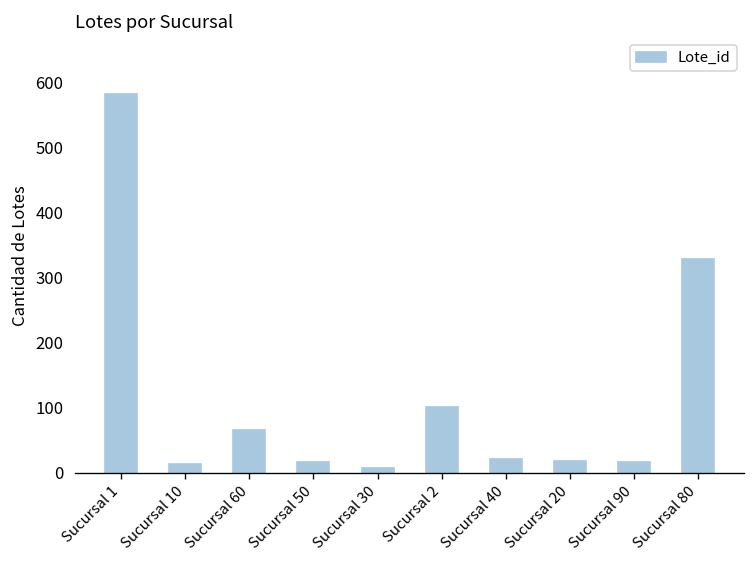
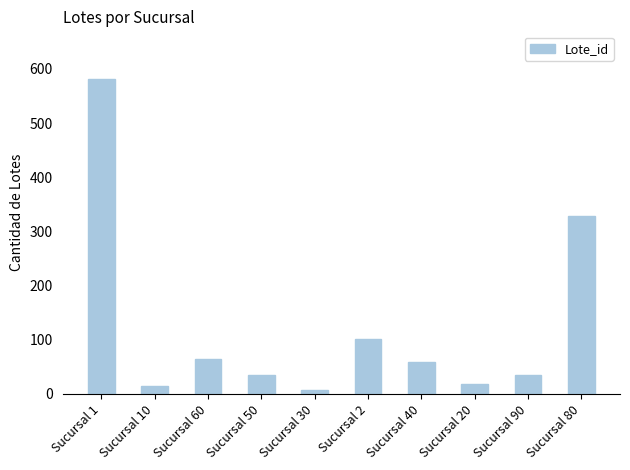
Sucursal 50: 20 -> 40
Sucursal 40: 20 -> 60
Sucursal 90: 20 -> 30
